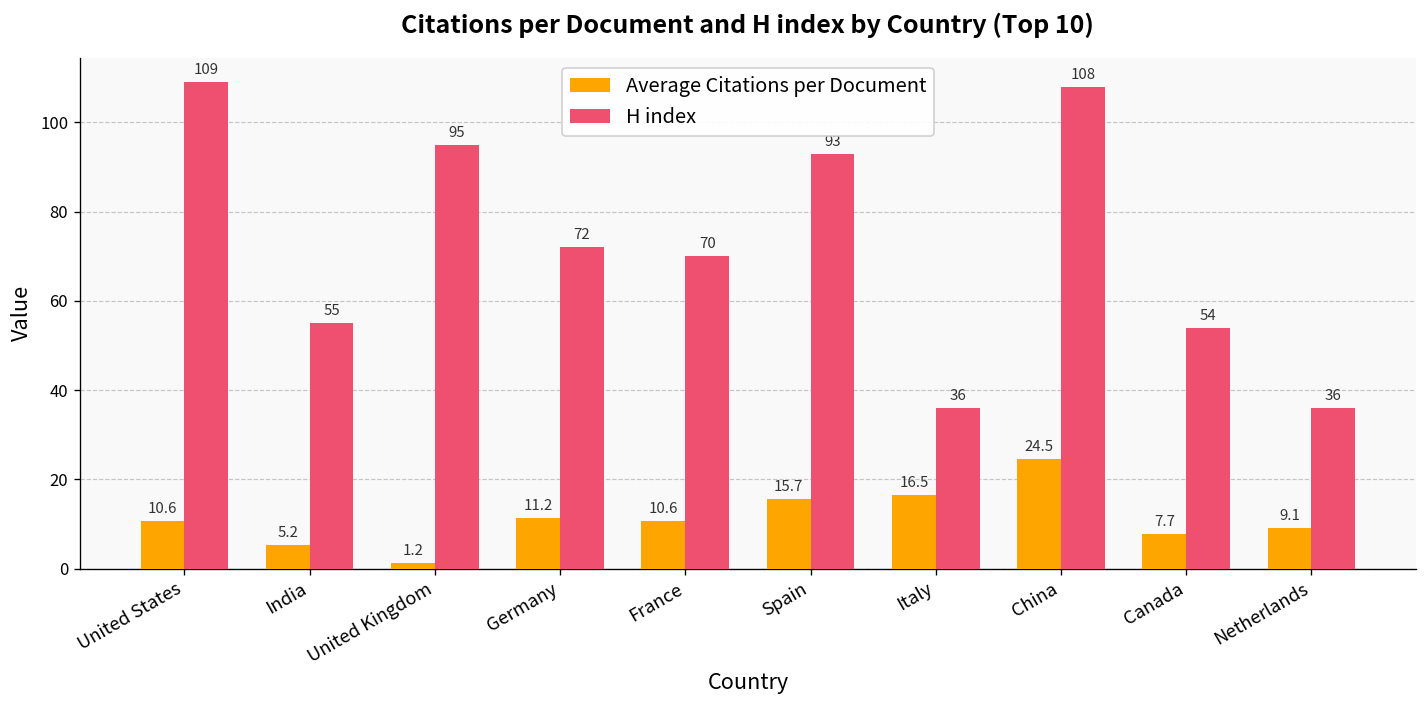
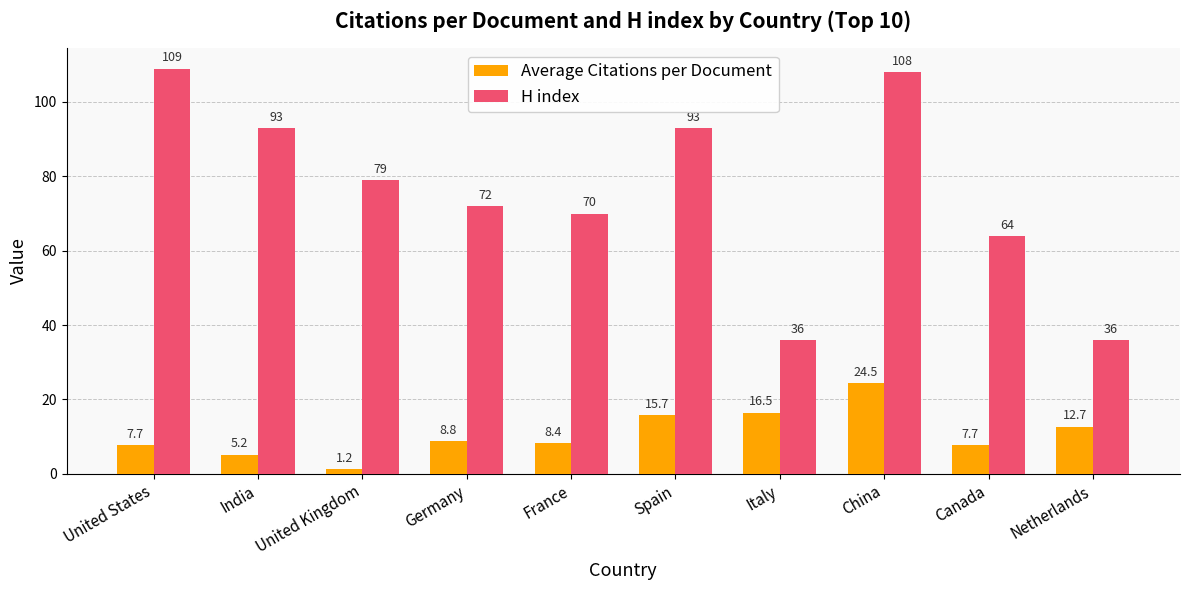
Average Citations per Document, United States: 10.6 -> 7.7
H index, India: 55 -> 93
H index, United Kingdom: 95 -> 79
Average Citations per Document, Germany: 11.2 -> 8.8
Average Citations per Document, France: 10.6 -> 8.4
H index, Canada: 54 -> 64
Average Citations per Document, Netherlands: 9.1 -> 12.7
